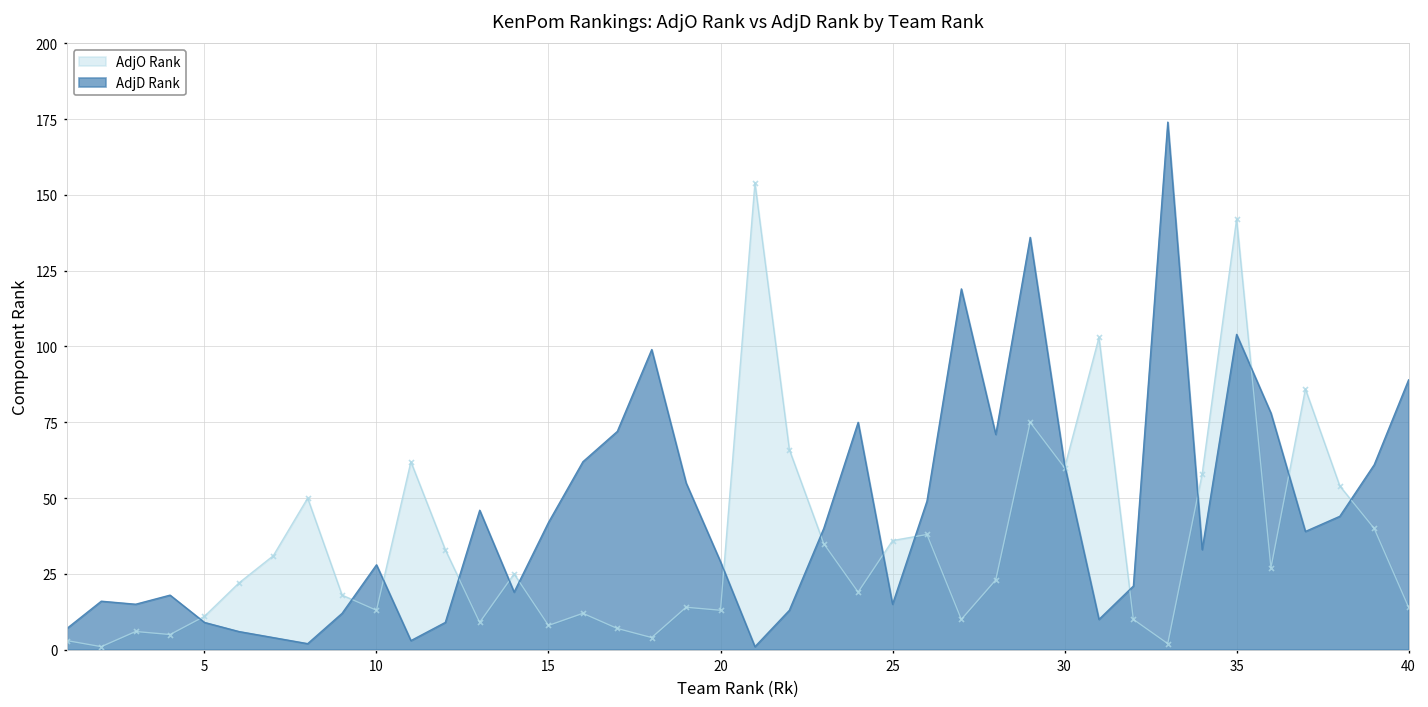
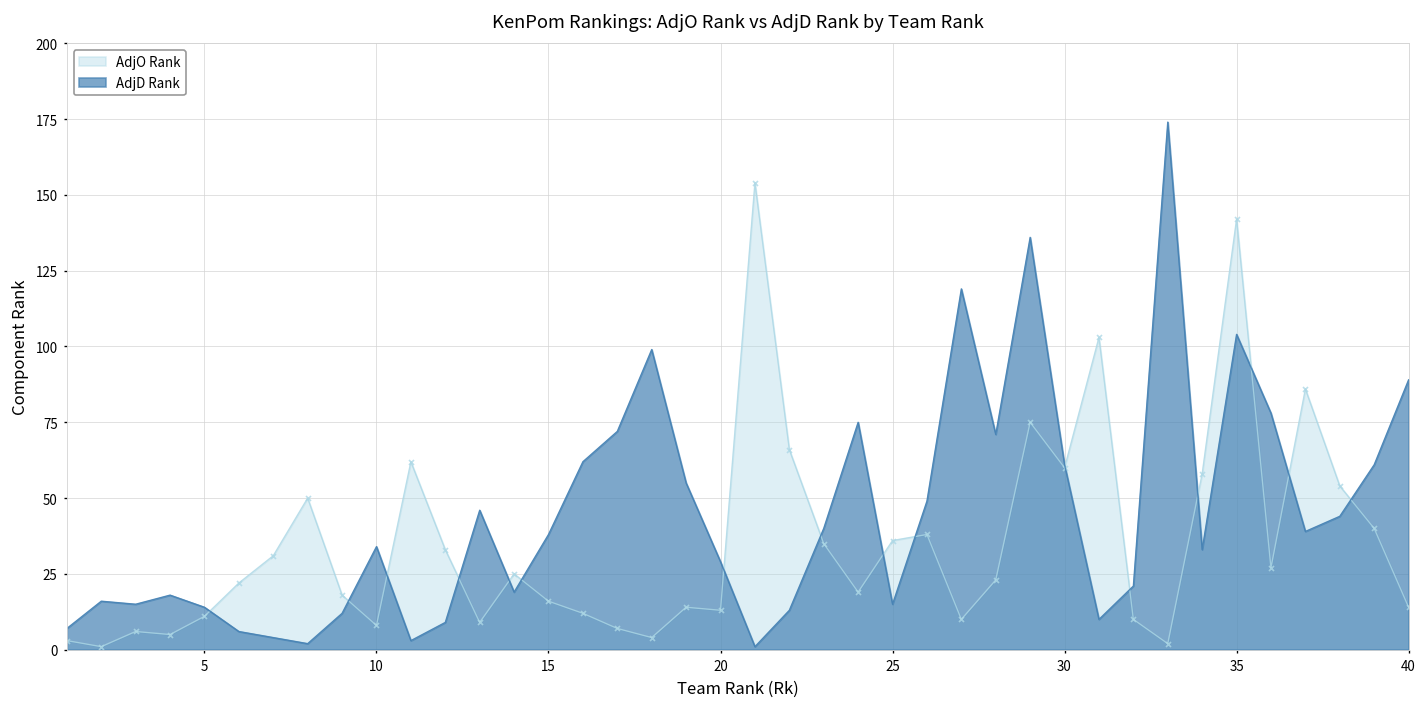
AdjD Rank, 5: 9 -> 14
AdjO Rank, 10: 13 -> 8
AdjD Rank, 10: 28 -> 34
AdjO Rank, 15: 8 -> 16
AdjD Rank, 15: 42 -> 38
